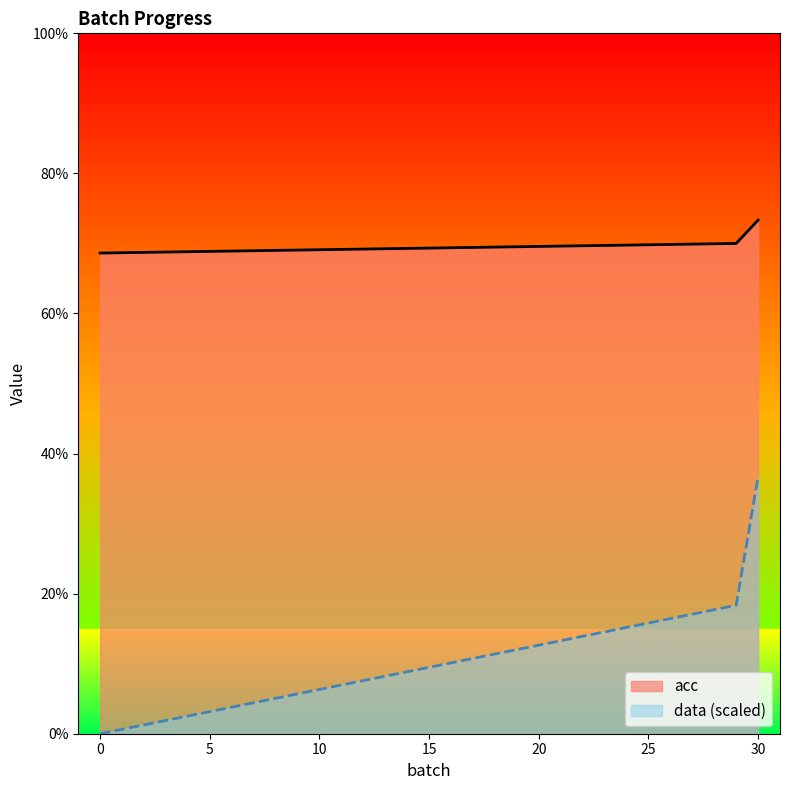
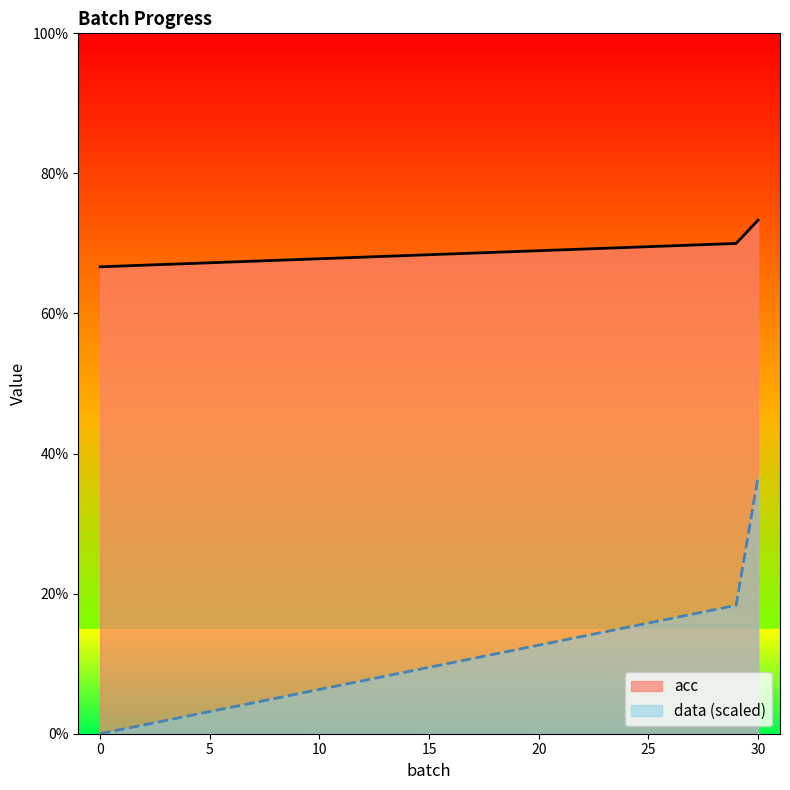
acc, 0: 69% -> 67%
